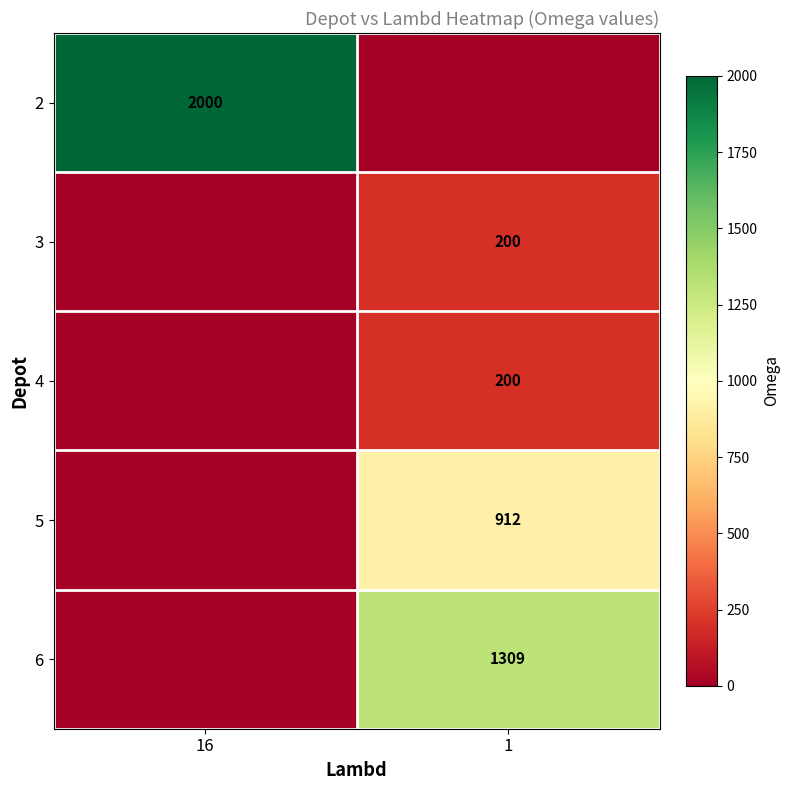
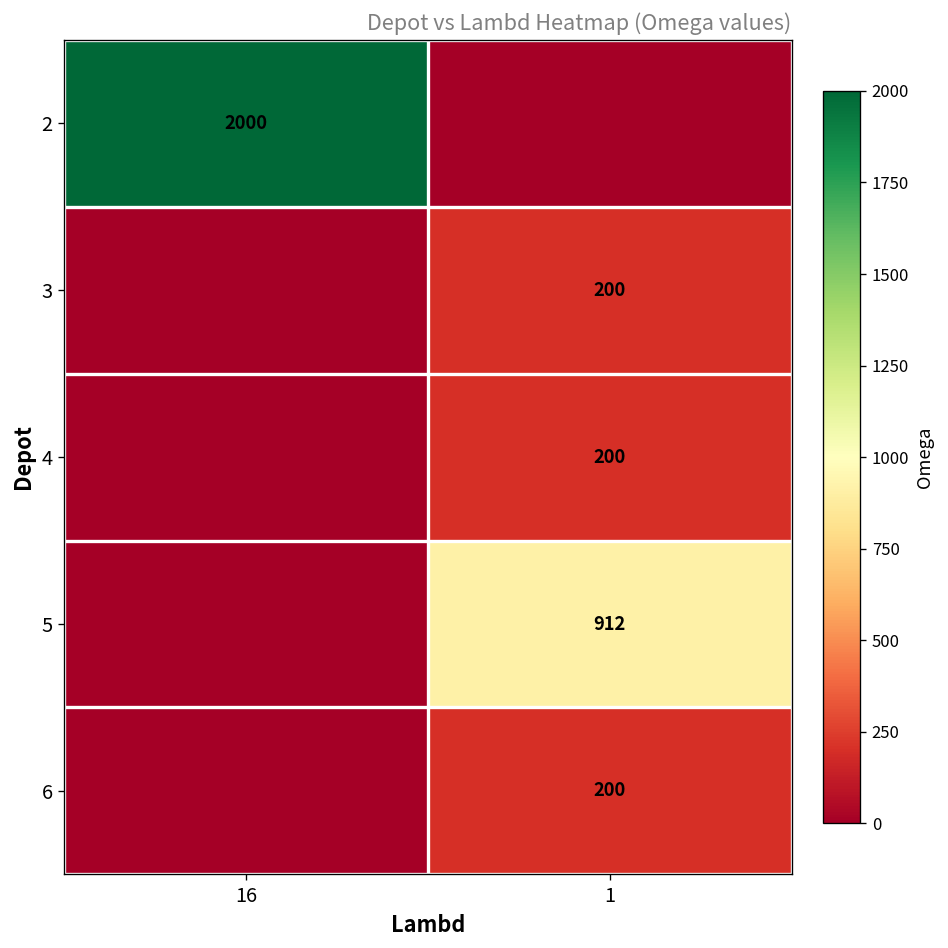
6, 1: 1309 -> 200
